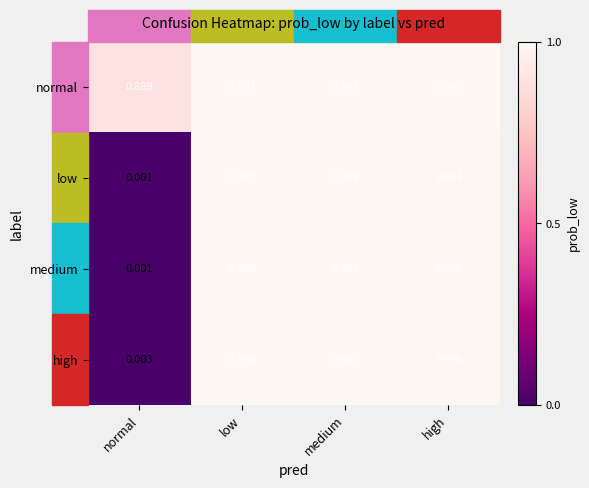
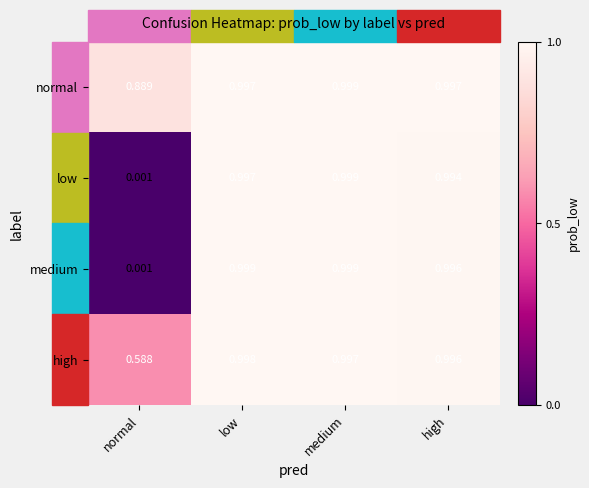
high, normal: 0.003 -> 0.588
